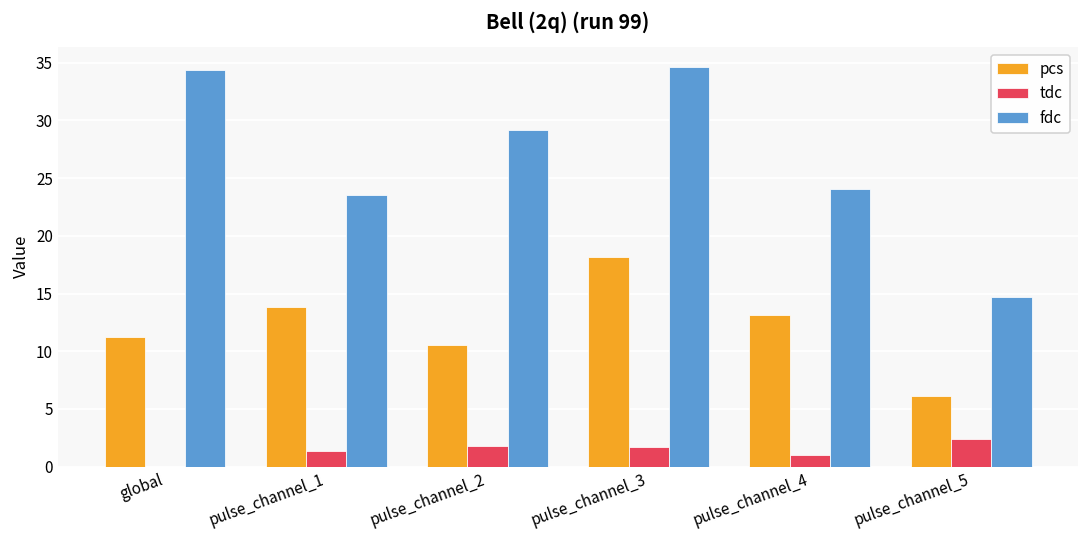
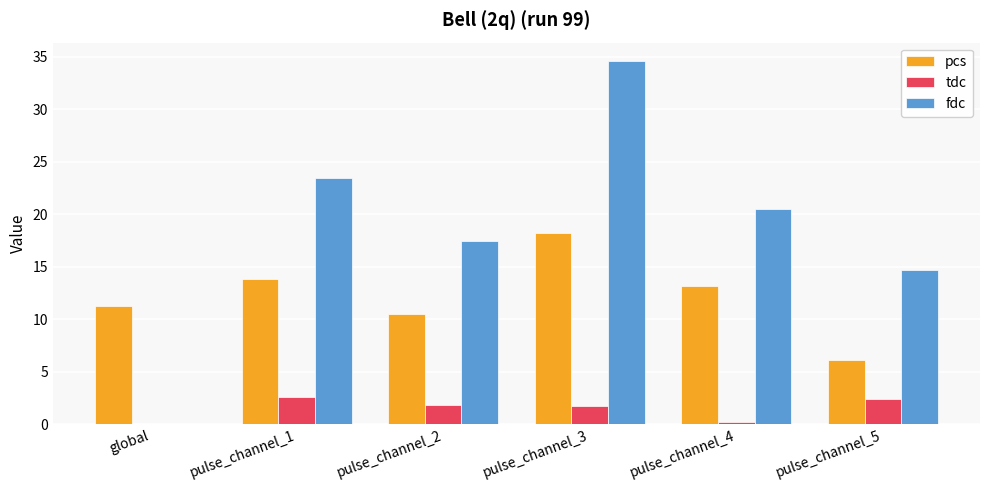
fdc, global: 34.4 -> 0.0
tdc, pulse_channel_1: 1.3 -> 2.6
fdc, pulse_channel_2: 29.2 -> 17.5
tdc, pulse_channel_4: 1.0 -> 0.2
fdc, pulse_channel_4: 24.0 -> 20.5
